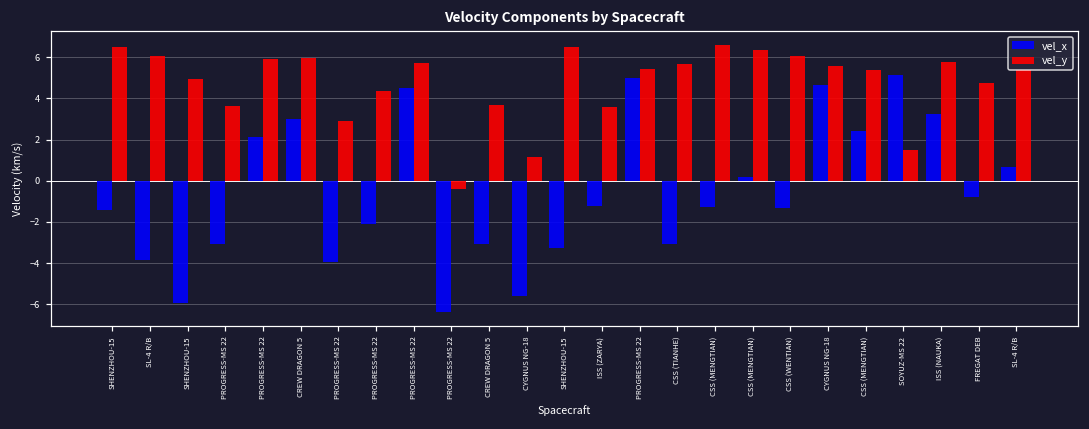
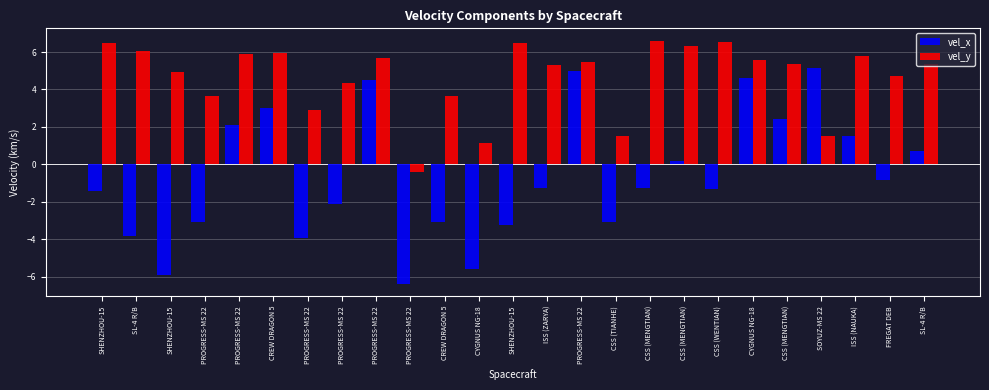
vel_y, ISS (ZARYA): 3.6 -> 5.3
vel_y, CSS (TIANHE): 5.7 -> 1.5
vel_y, CSS (WENTIAN): 6.1 -> 6.6
vel_x, ISS (NAUKA): 3.2 -> 1.5
